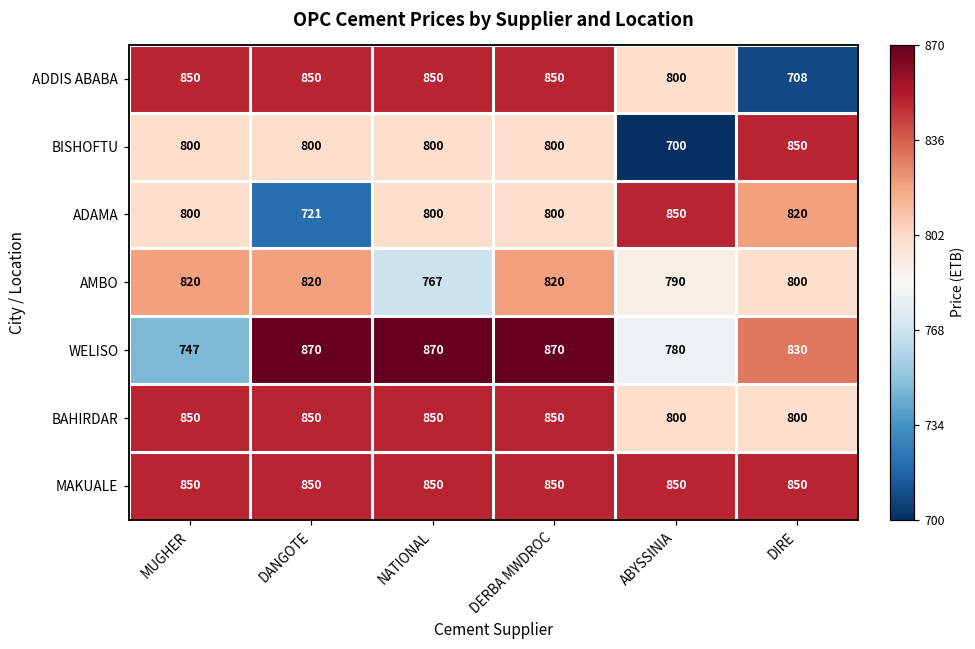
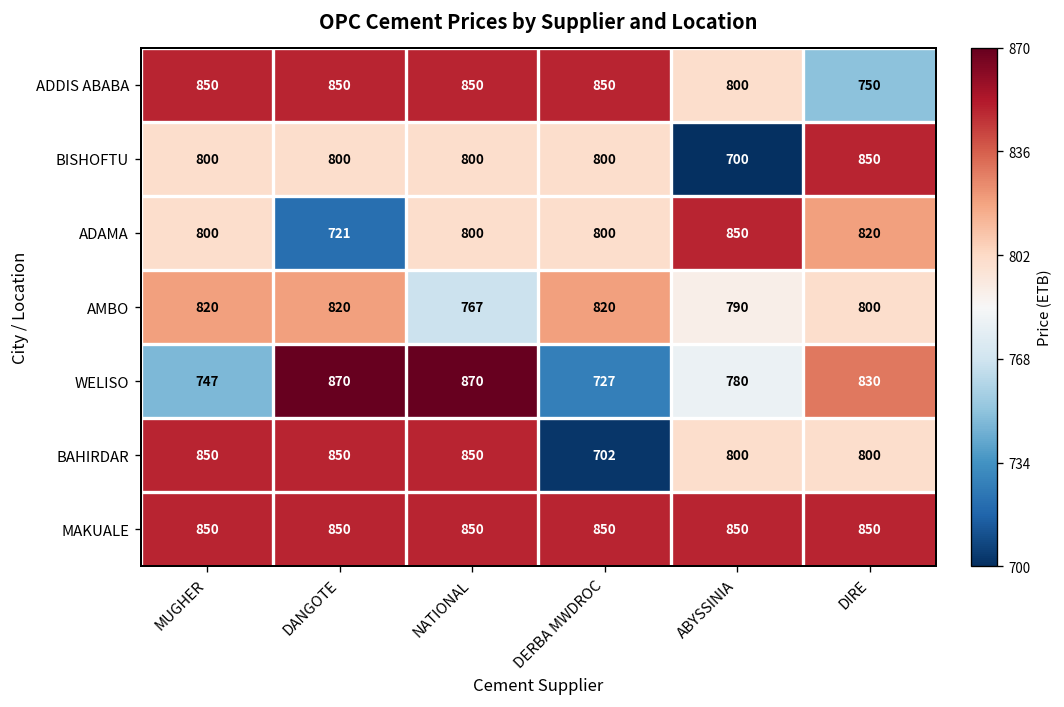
ADDIS ABABA, DIRE: 708 -> 750
WELISO, DERBA MWDROC: 870 -> 727
BAHIRDAR, DERBA MWDROC: 850 -> 702
